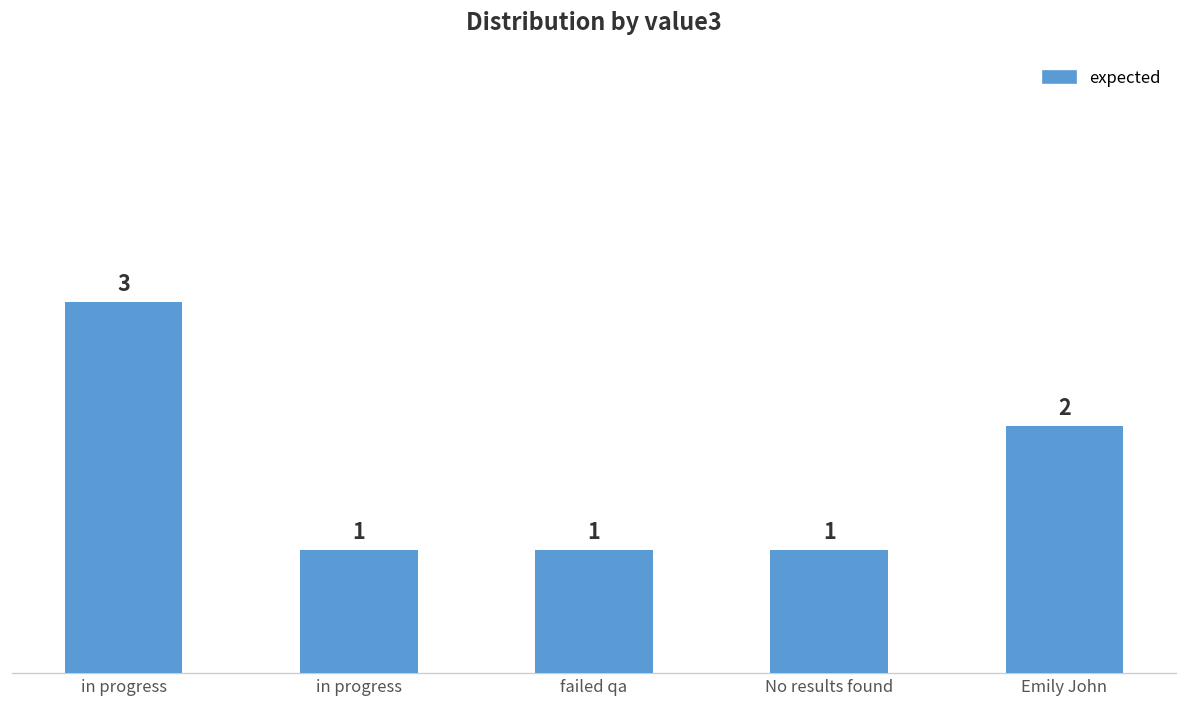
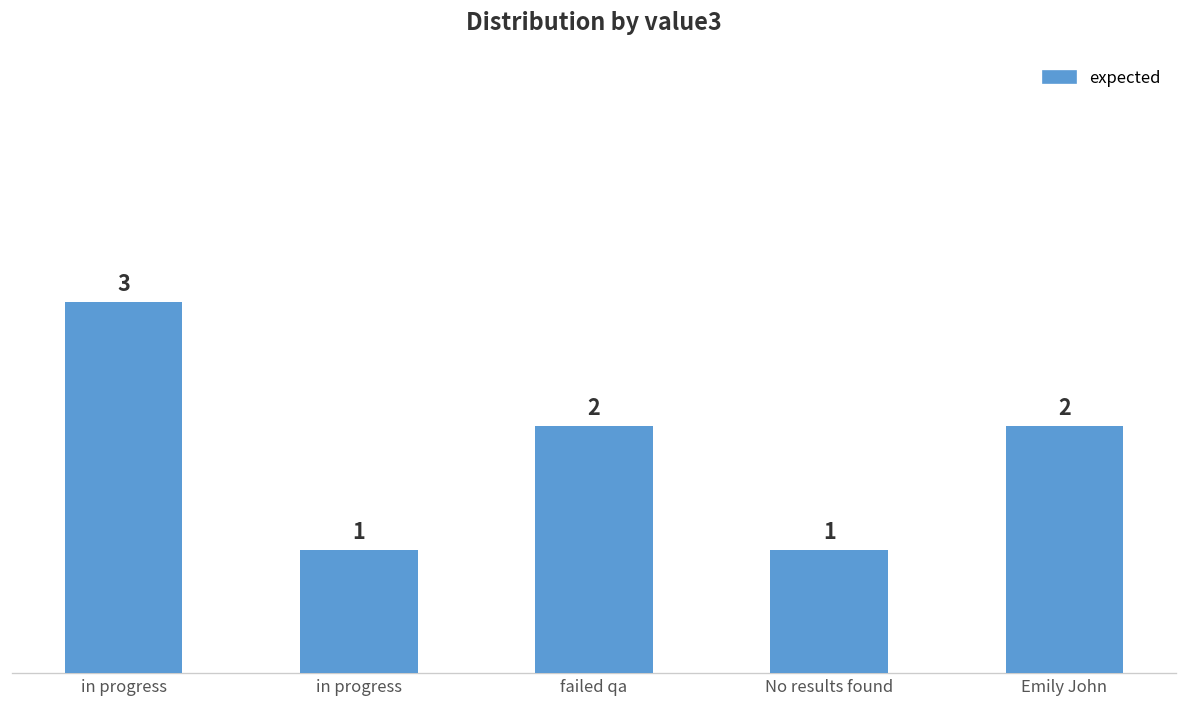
failed qa: 1 -> 2
